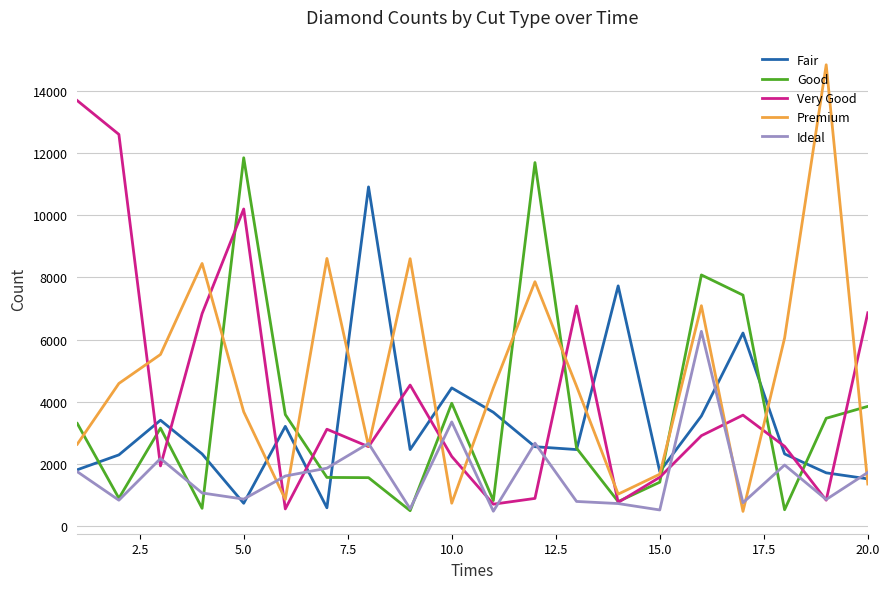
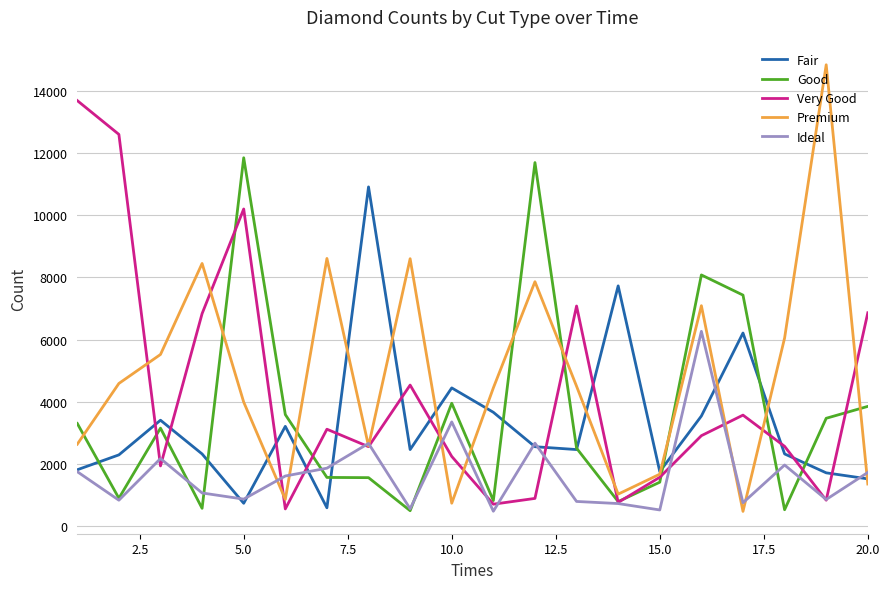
Premium, 5.0: 3700 -> 4000
